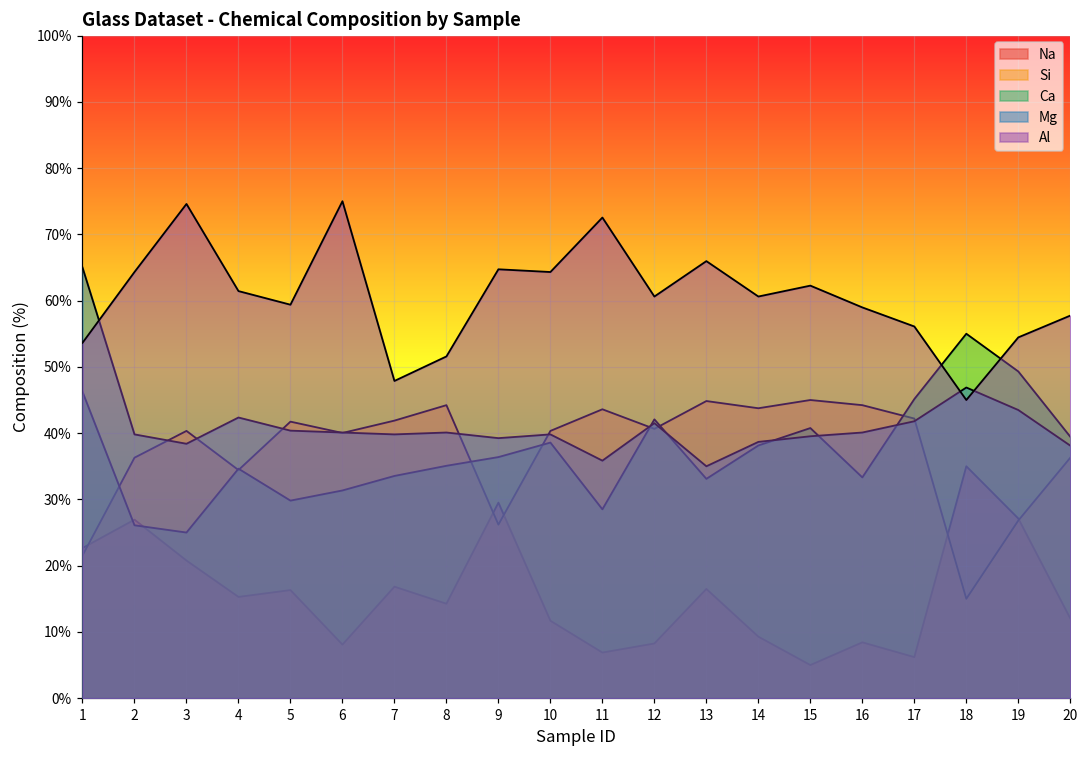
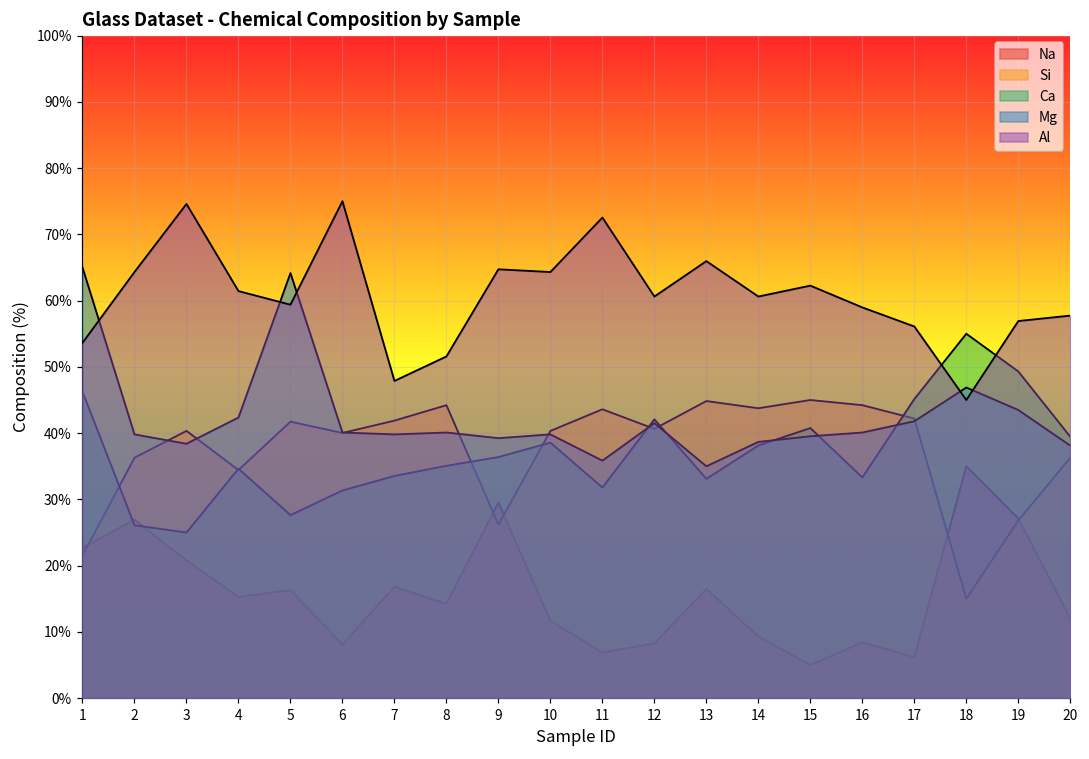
Ca, 5: 30% -> 28%
Mg, 5: 40% -> 64%
Ca, 11: 29% -> 32%
Al, 19: 54% -> 57%
